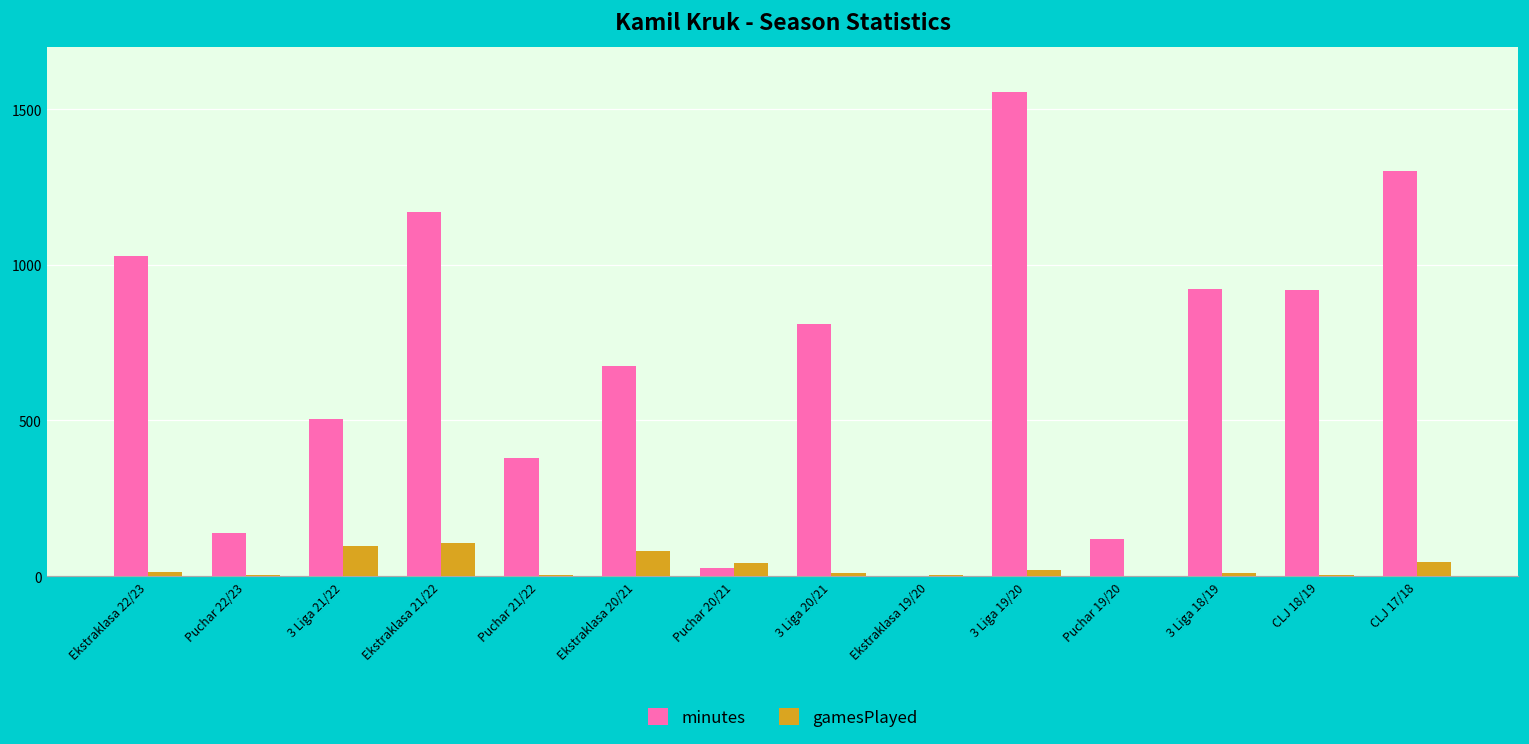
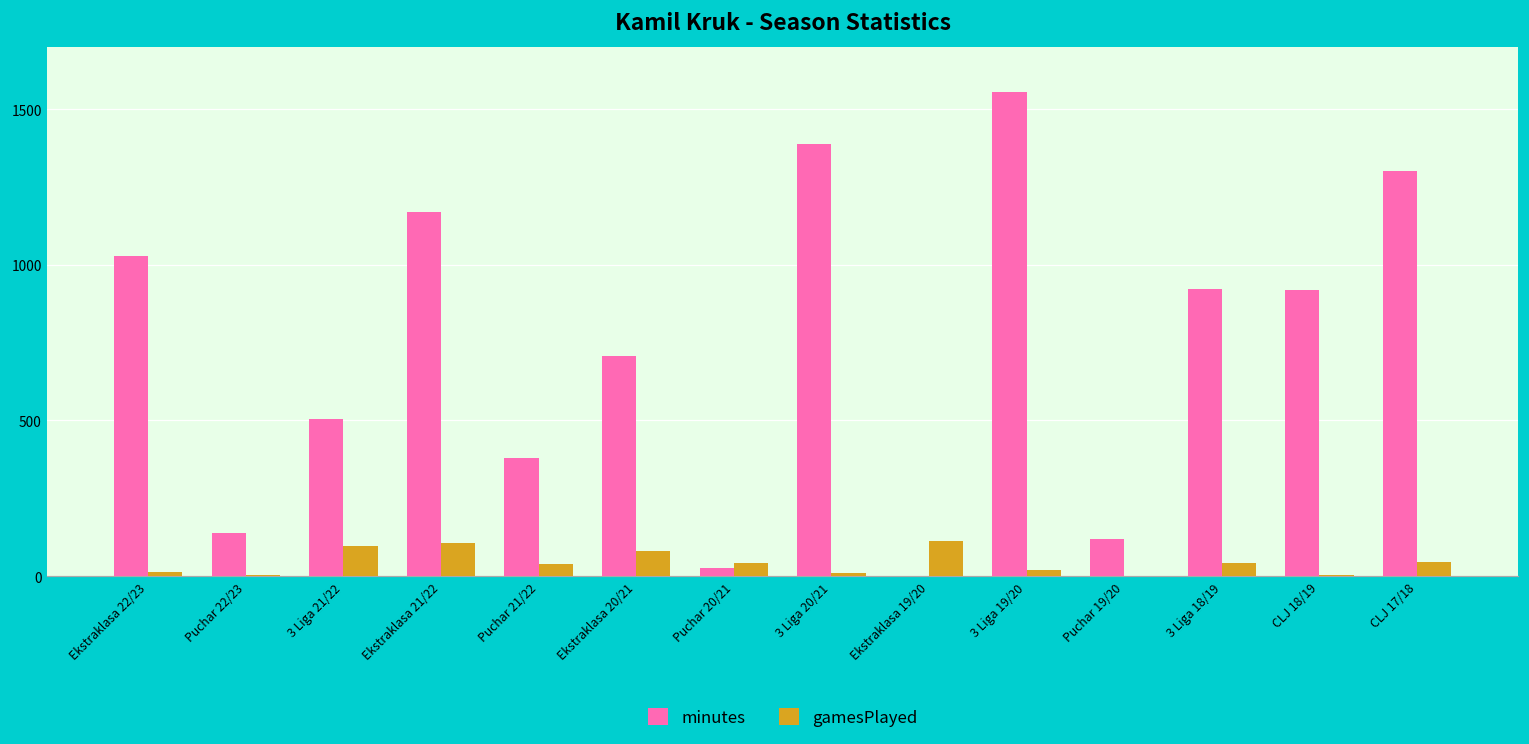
gamesPlayed, Puchar 21/22: 0 -> 40
minutes, Ekstraklasa 20/21: 680 -> 710
minutes, 3 Liga 20/21: 810 -> 1390
gamesPlayed, Ekstraklasa 19/20: 0 -> 110
gamesPlayed, 3 Liga 18/19: 10 -> 40
